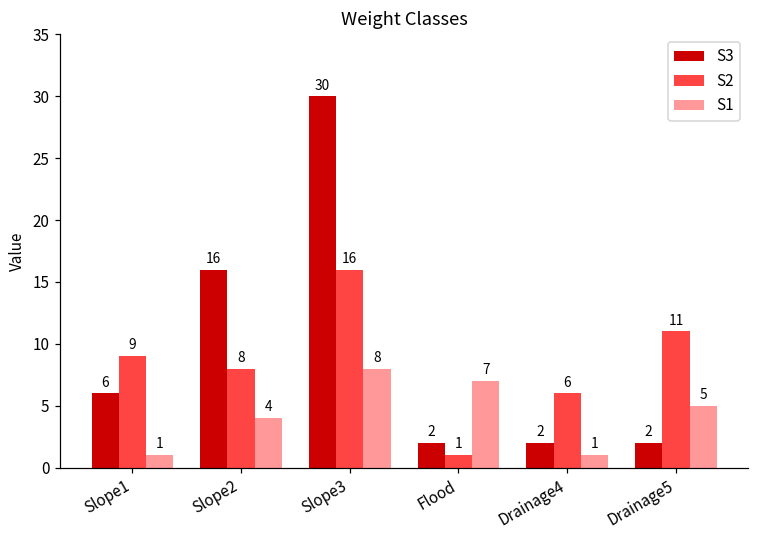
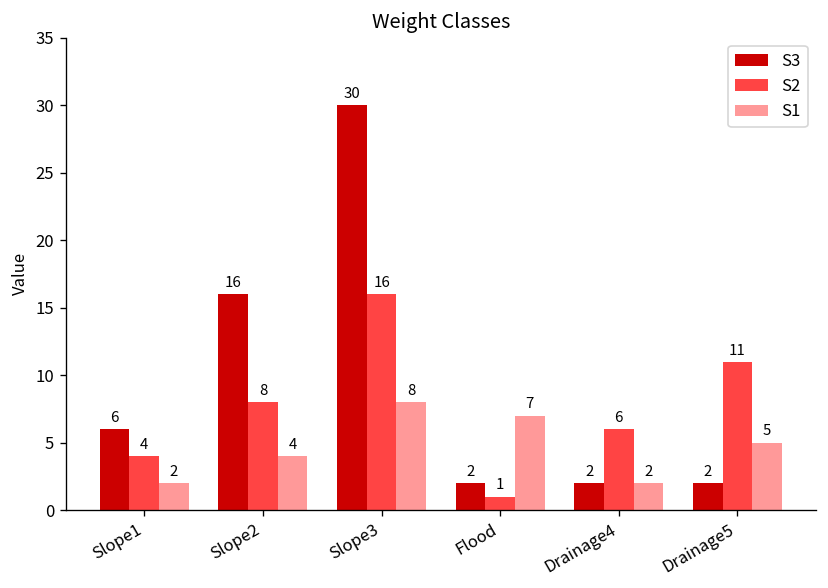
S2, Slope1: 9 -> 4
S1, Slope1: 1 -> 2
S1, Drainage4: 1 -> 2
